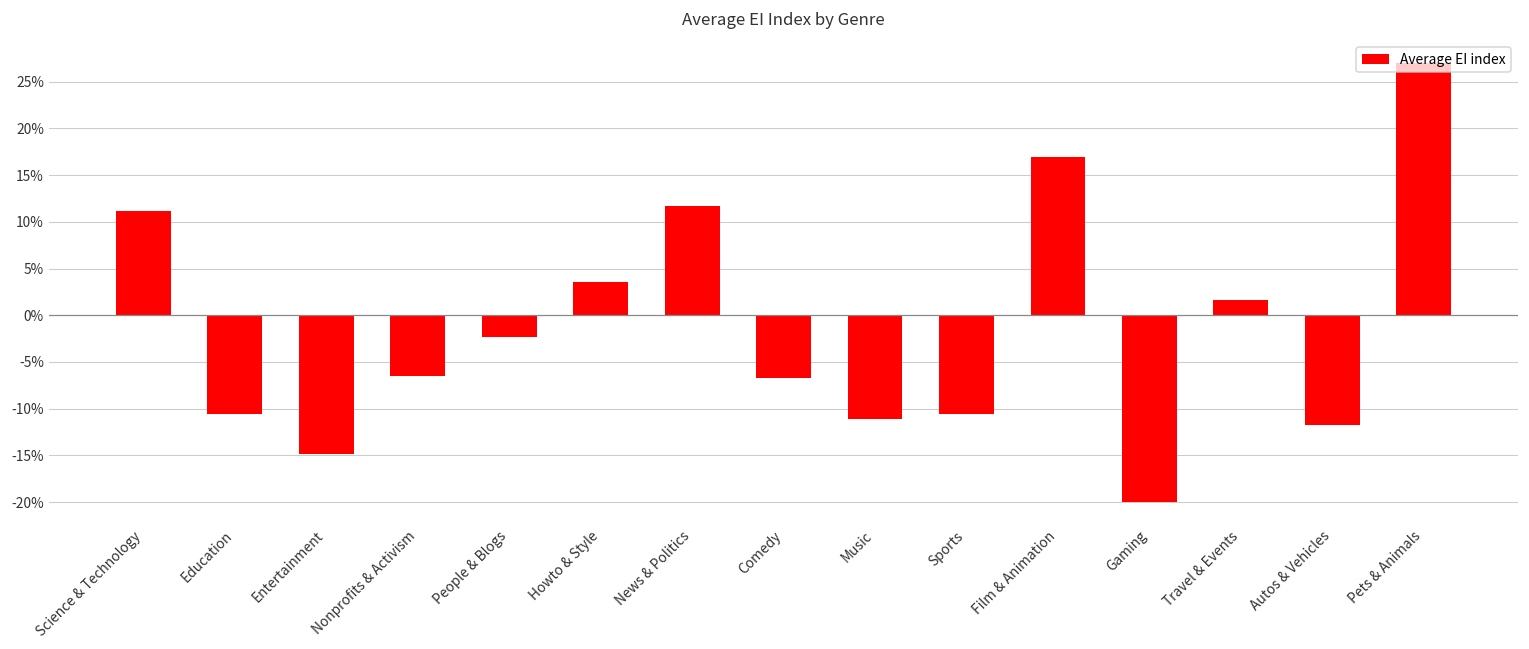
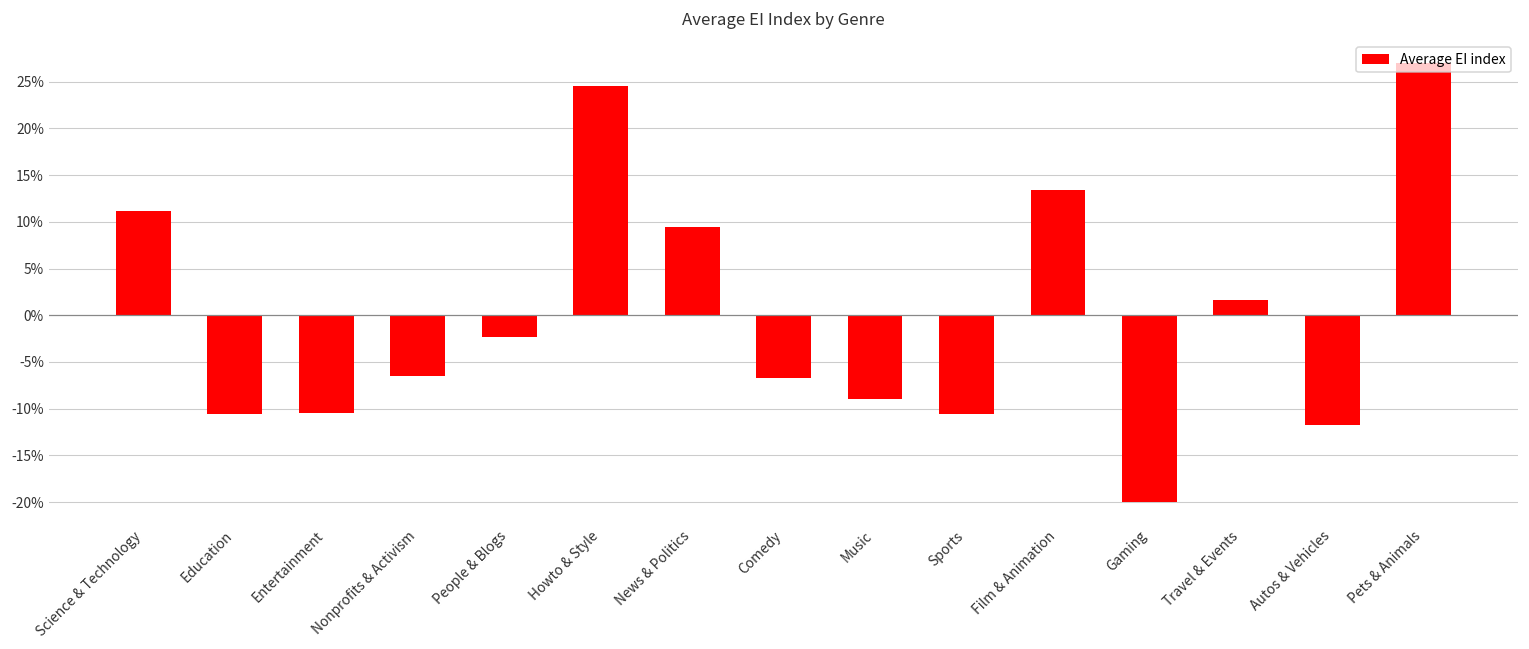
Entertainment: -15% -> -10%
Howto & Style: 4% -> 25%
News & Politics: 12% -> 9%
Music: -11% -> -9%
Film & Animation: 17% -> 13%
